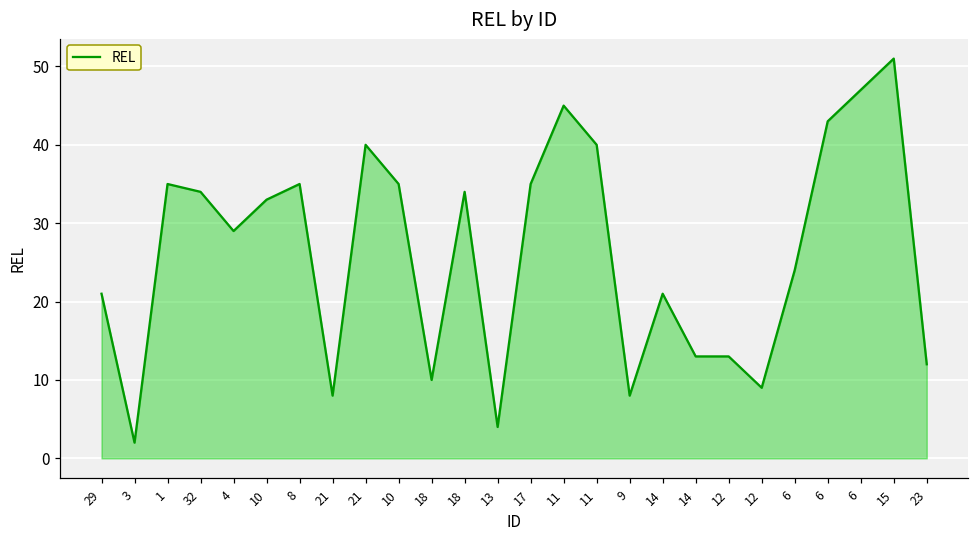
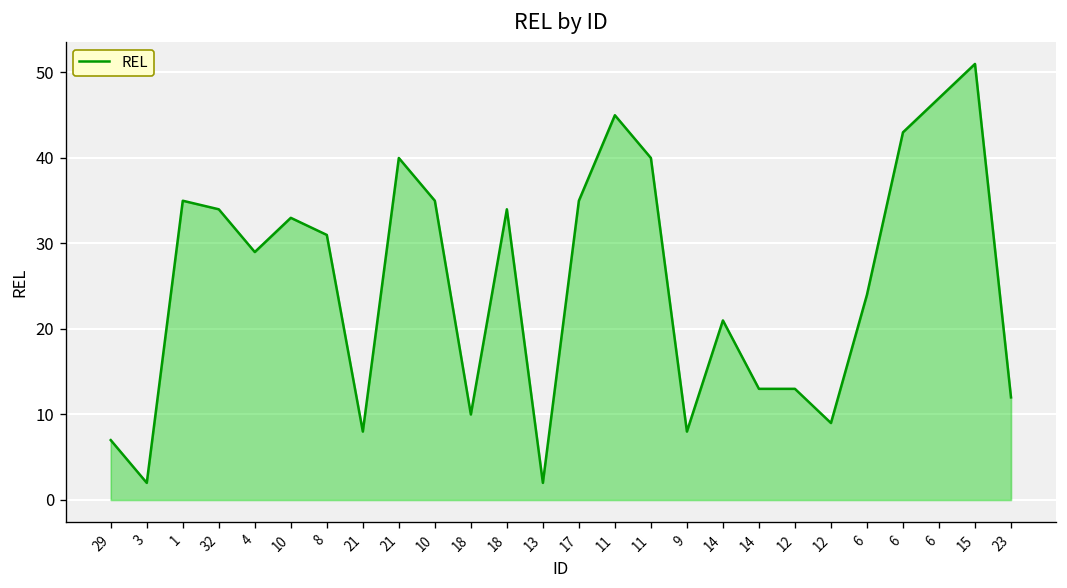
29: 21 -> 7
8: 35 -> 31
13: 4 -> 2
